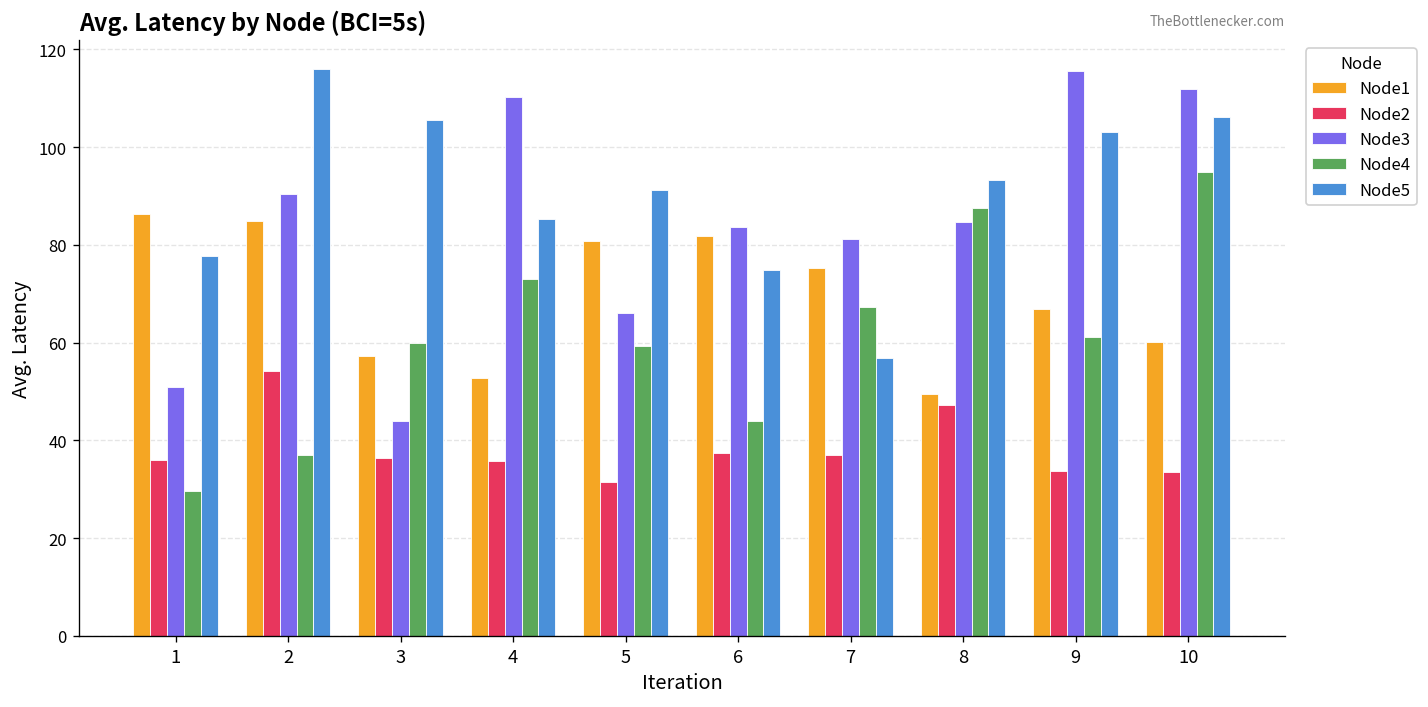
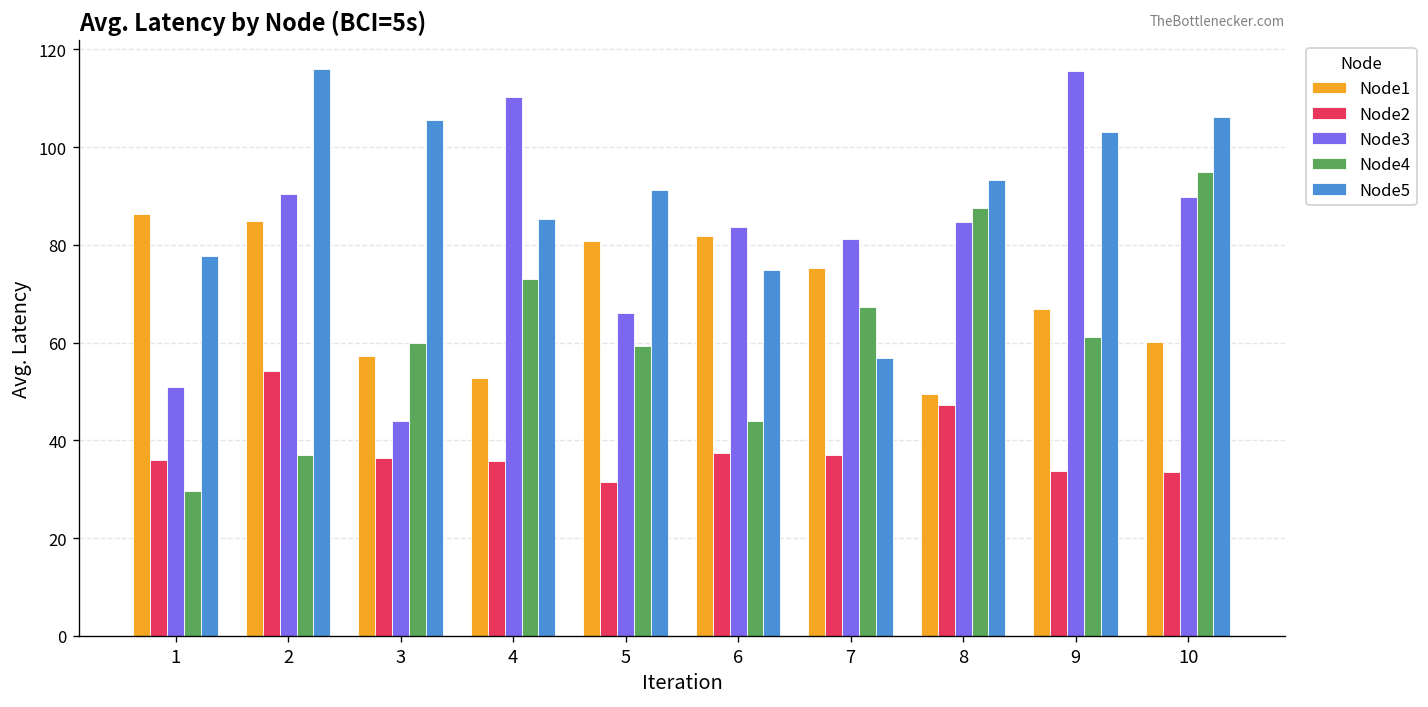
Node3, 10: 112 -> 90
